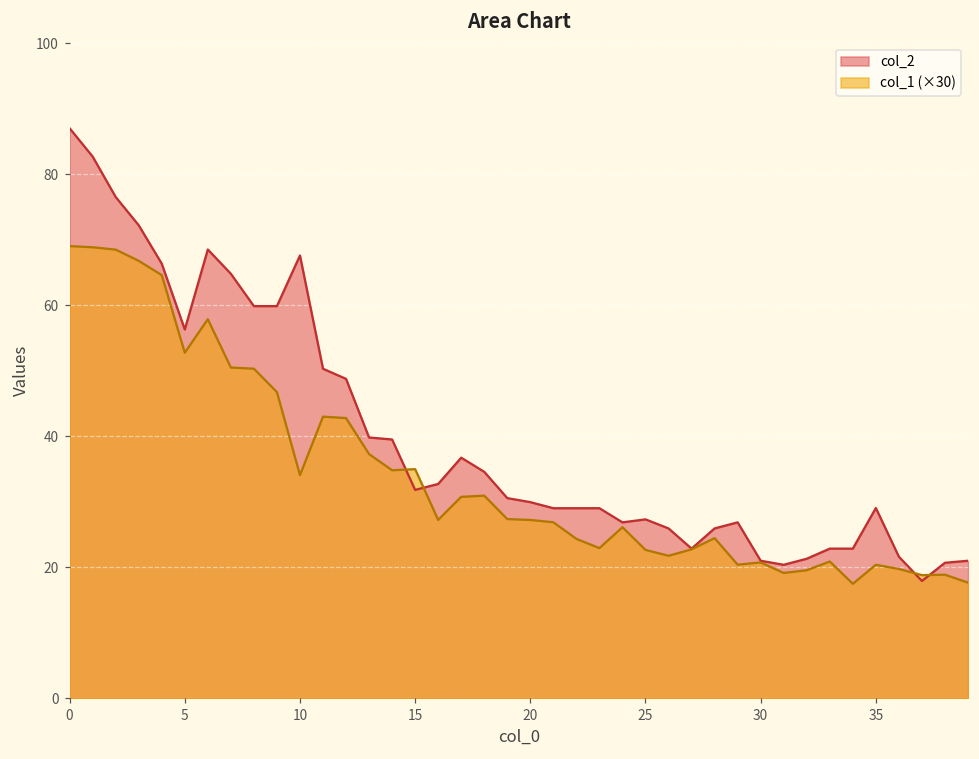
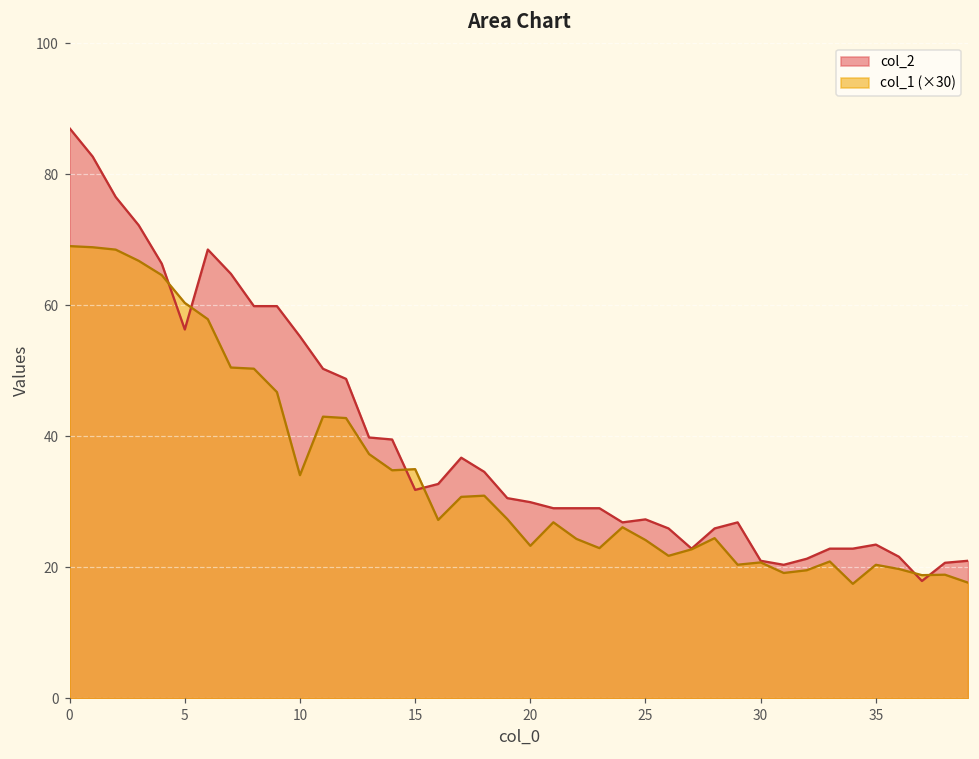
col_1 (×30), 5: 53 -> 60
col_2, 10: 68 -> 55
col_1 (×30), 20: 27 -> 23
col_1 (×30), 25: 23 -> 24
col_2, 35: 29 -> 23
